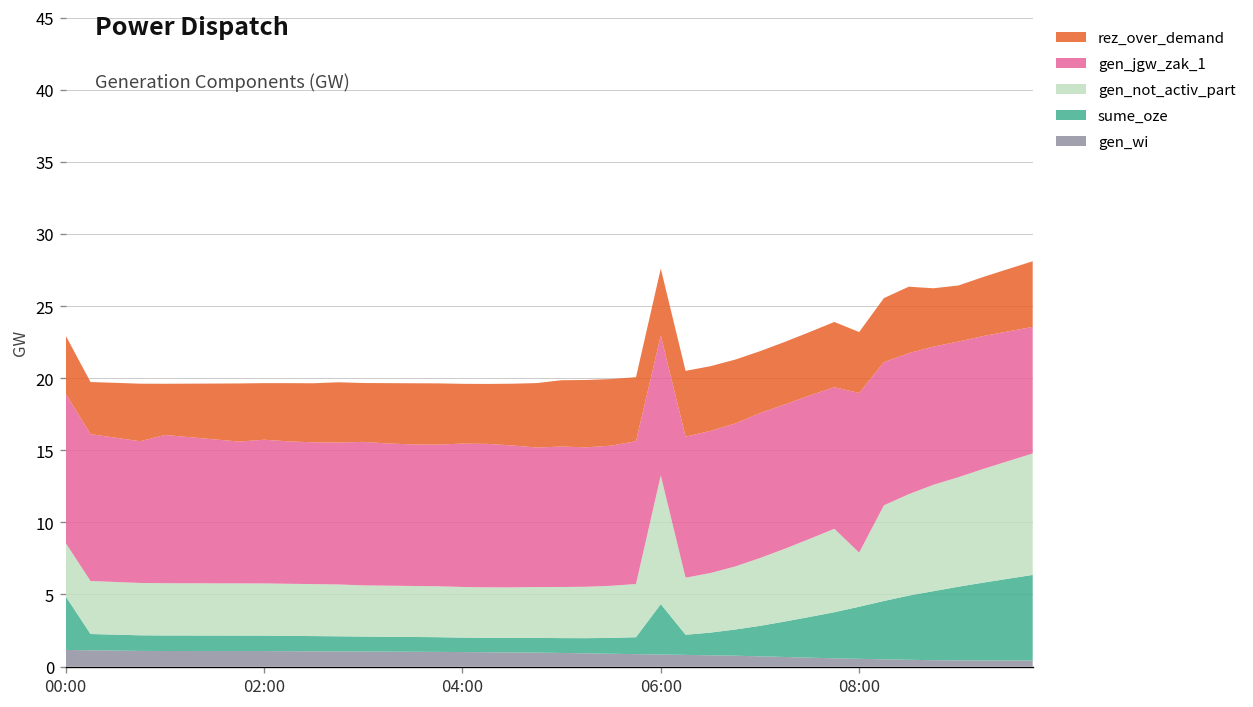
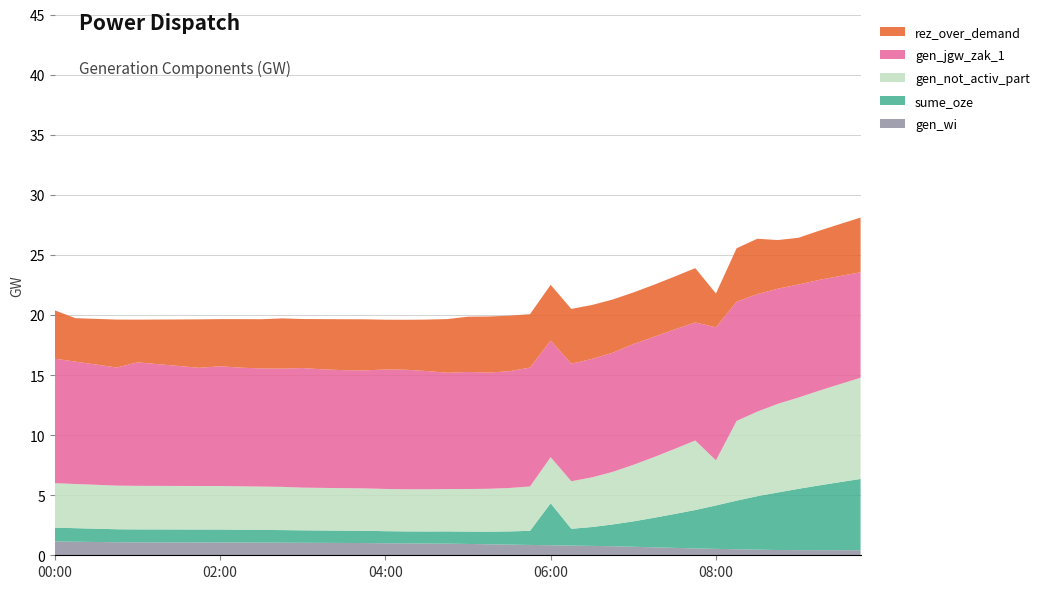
sume_oze, 00:00: 3.7 -> 1.2
gen_not_activ_part, 06:00: 8.9 -> 3.8
rez_over_demand, 08:00: 4.2 -> 2.8
